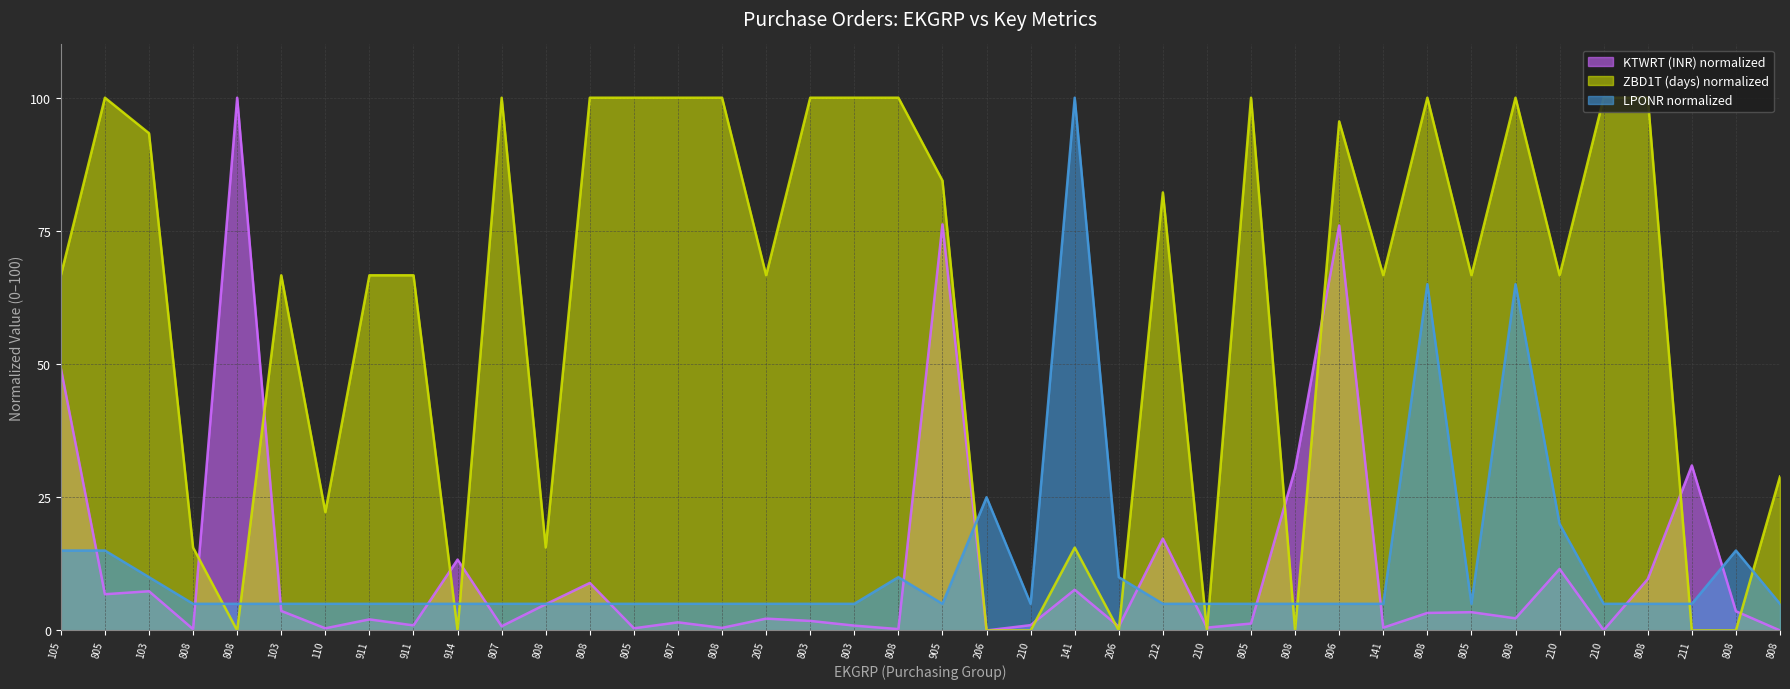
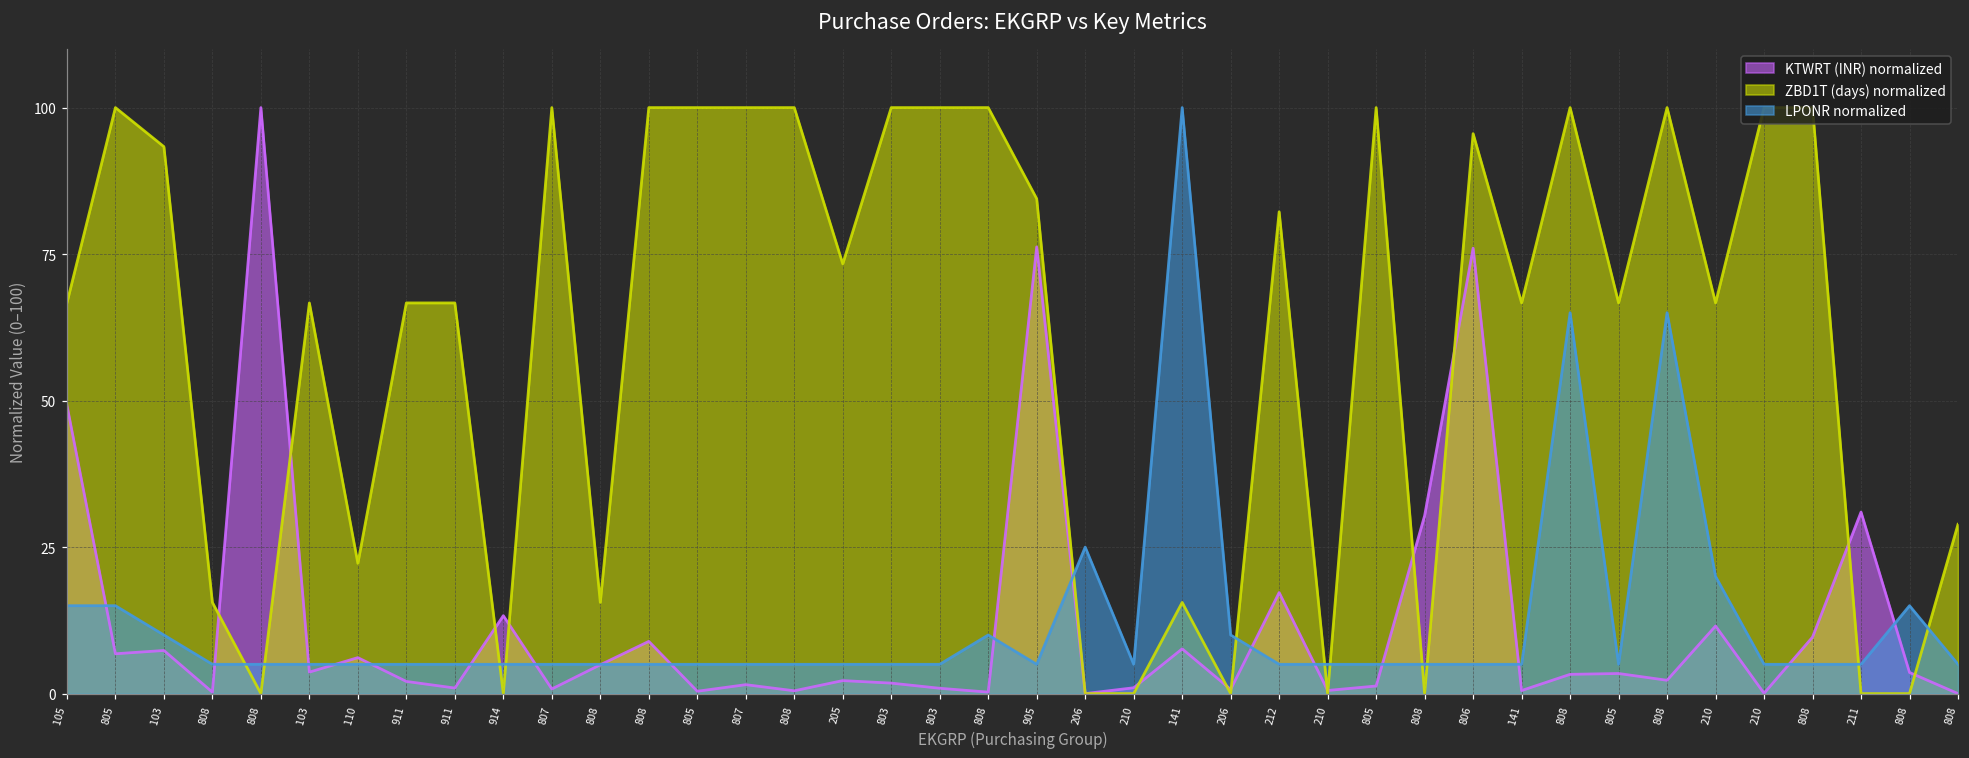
KTWRT (INR) normalized, 110: 0 -> 6
ZBD1T (days) normalized, 205: 67 -> 73
